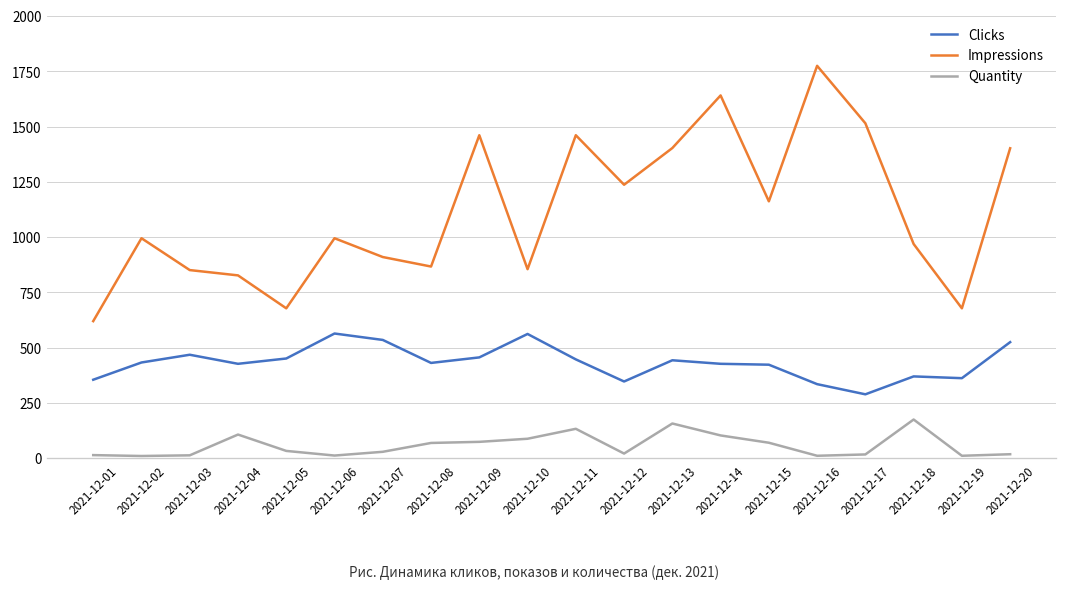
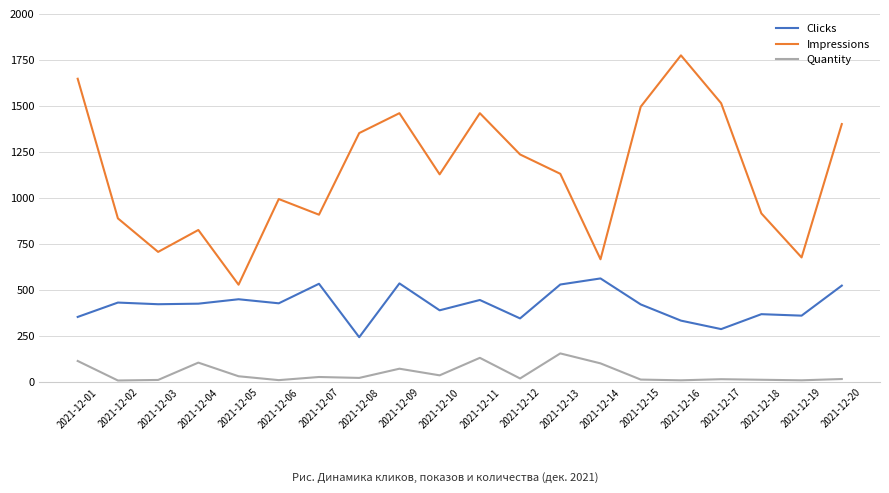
Impressions, 2021-12-01: 620 -> 1650
Quantity, 2021-12-01: 10 -> 120
Impressions, 2021-12-02: 1000 -> 890
Clicks, 2021-12-03: 470 -> 420
Impressions, 2021-12-03: 850 -> 710
Impressions, 2021-12-05: 680 -> 530
Clicks, 2021-12-06: 560 -> 430
Clicks, 2021-12-08: 430 -> 250
Impressions, 2021-12-08: 870 -> 1350
Quantity, 2021-12-08: 70 -> 20
Clicks, 2021-12-09: 460 -> 540
Clicks, 2021-12-10: 560 -> 390
Impressions, 2021-12-10: 860 -> 1130
Quantity, 2021-12-10: 90 -> 40
Clicks, 2021-12-13: 440 -> 530
Impressions, 2021-12-13: 1400 -> 1130
Clicks, 2021-12-14: 430 -> 560
Impressions, 2021-12-14: 1640 -> 670
Impressions, 2021-12-15: 1160 -> 1500
Quantity, 2021-12-15: 70 -> 20
Impressions, 2021-12-18: 970 -> 920
Quantity, 2021-12-18: 180 -> 10
